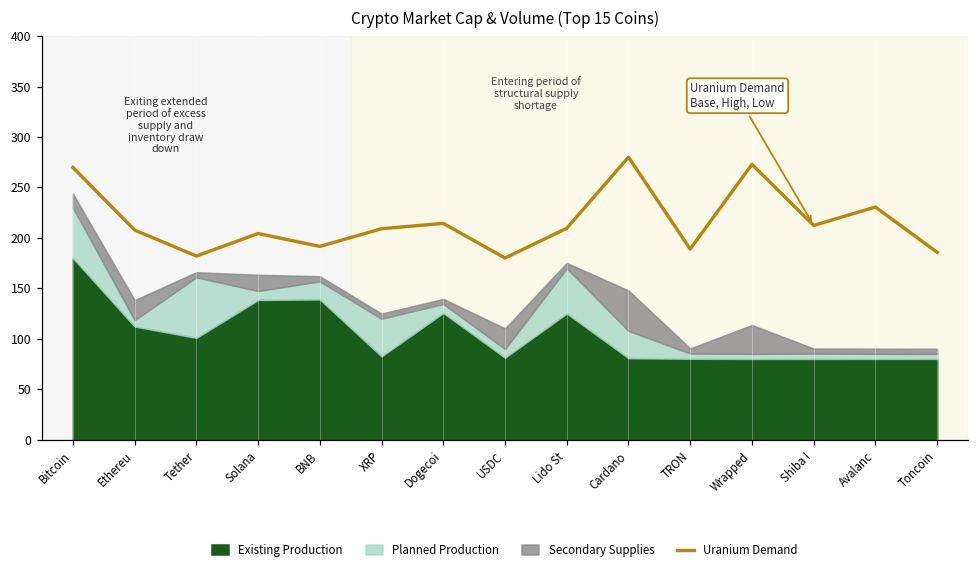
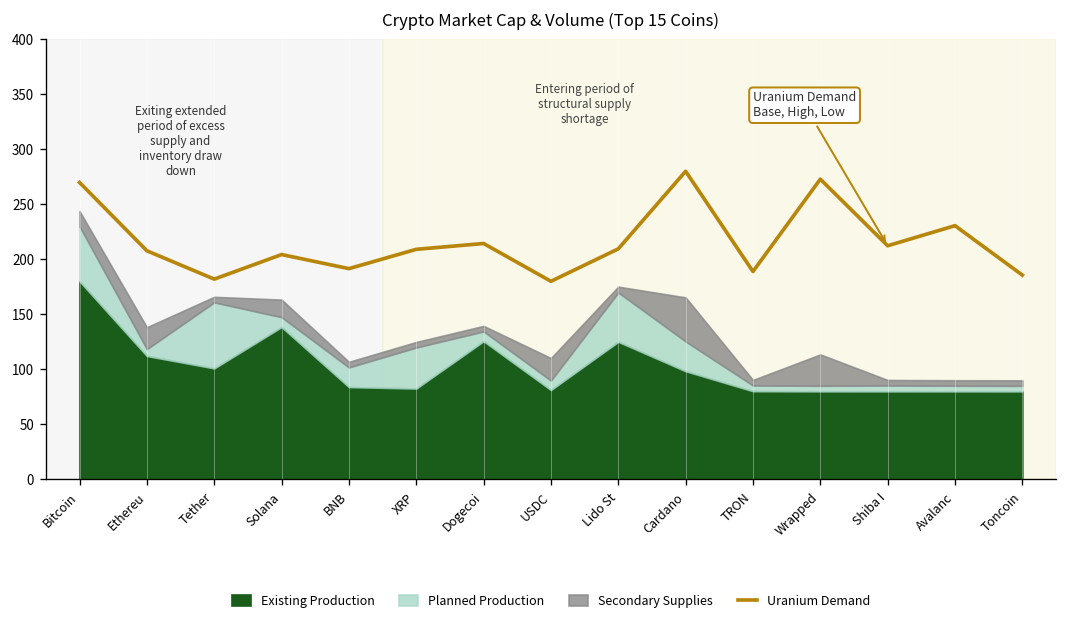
Existing Production, BNB: 140 -> 80
Existing Production, Cardano: 80 -> 100
